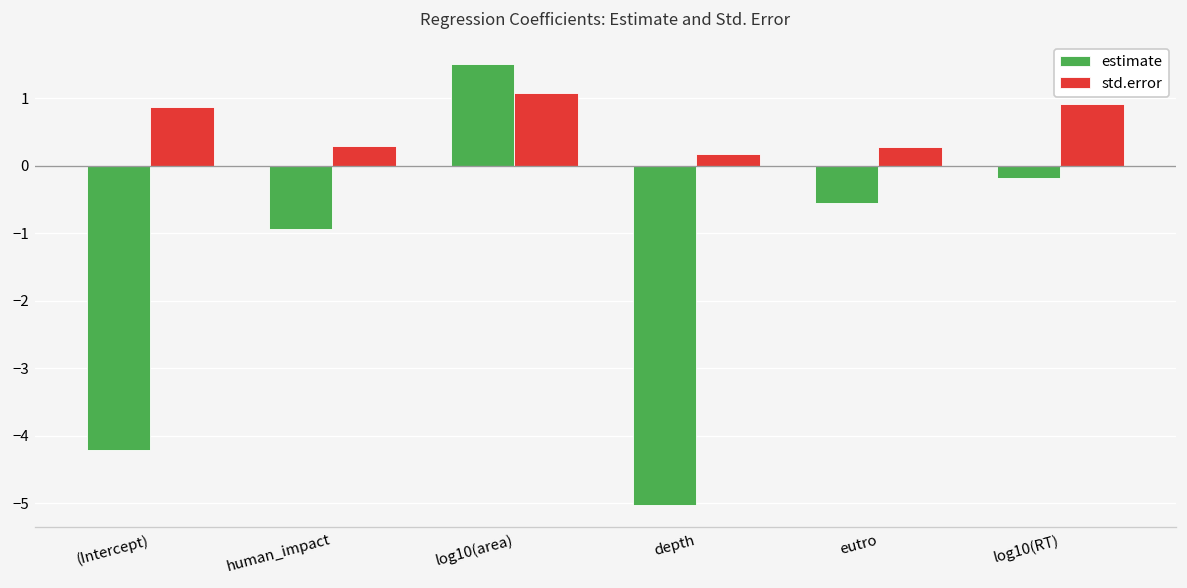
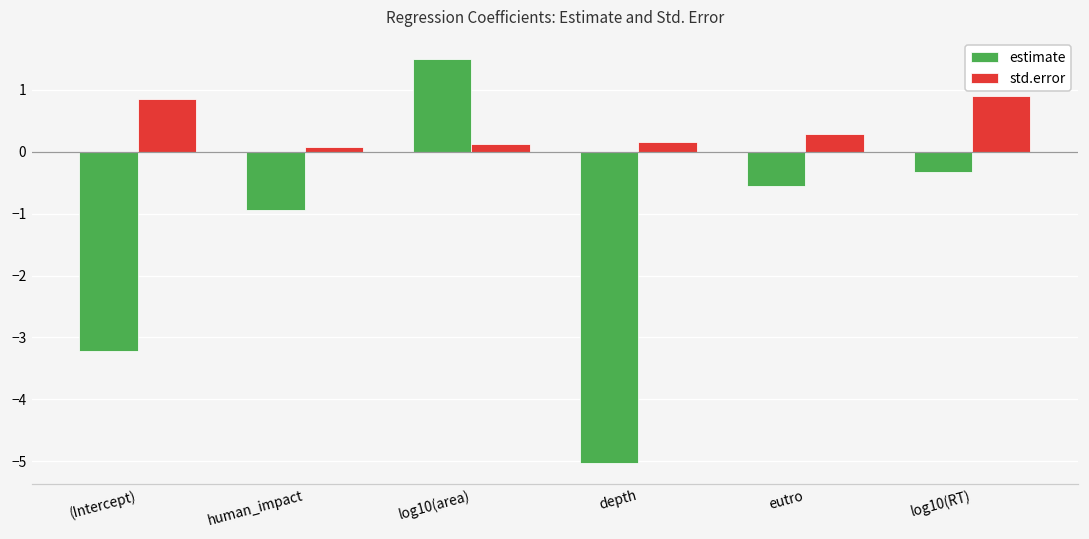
estimate, (Intercept): -4.2 -> -3.2
std.error, human_impact: 0.3 -> 0.1
std.error, log10(area): 1.1 -> 0.1
estimate, log10(RT): -0.2 -> -0.3
